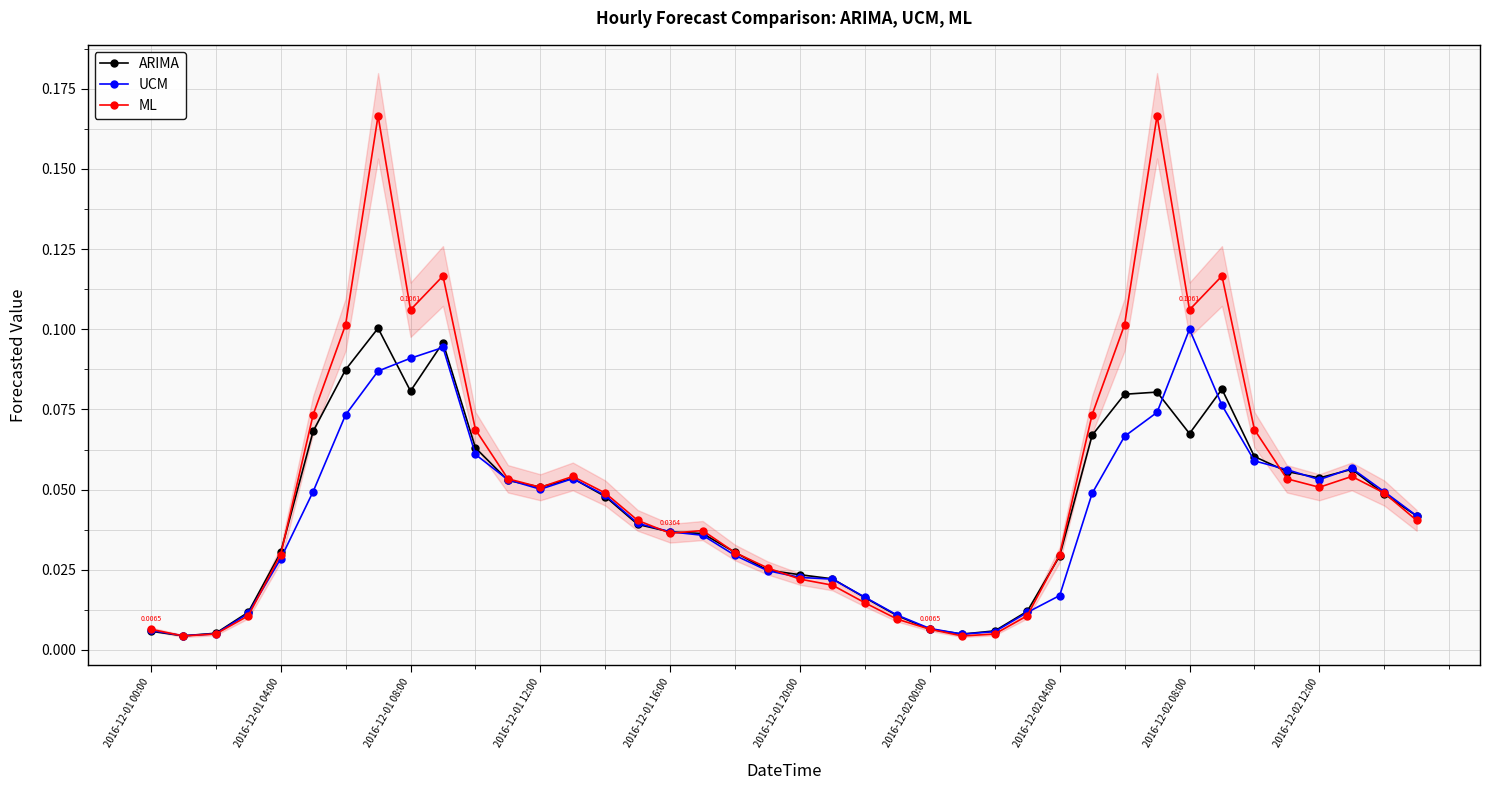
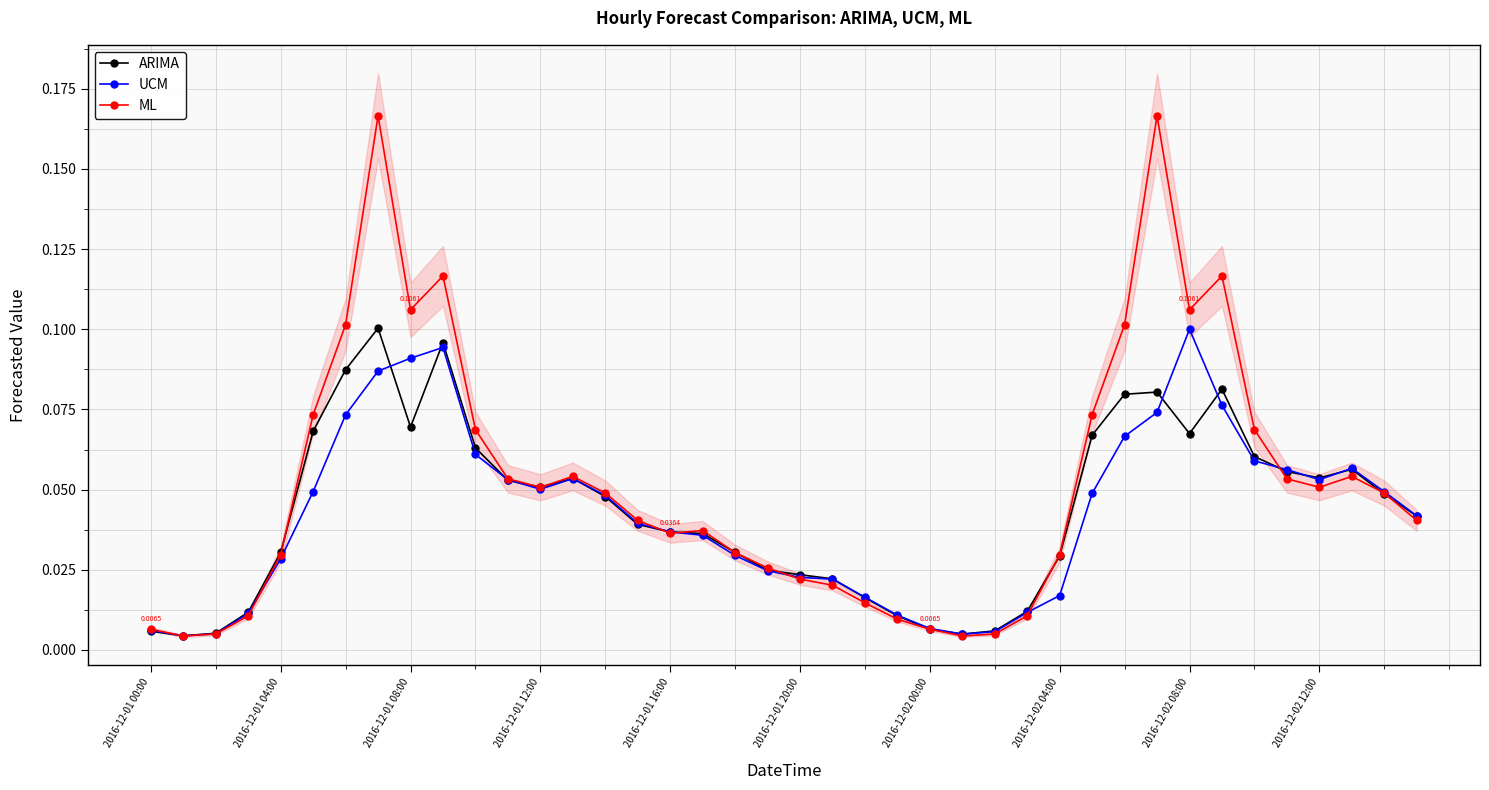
ARIMA, 2016-12-01 08:00: 0.081 -> 0.070
